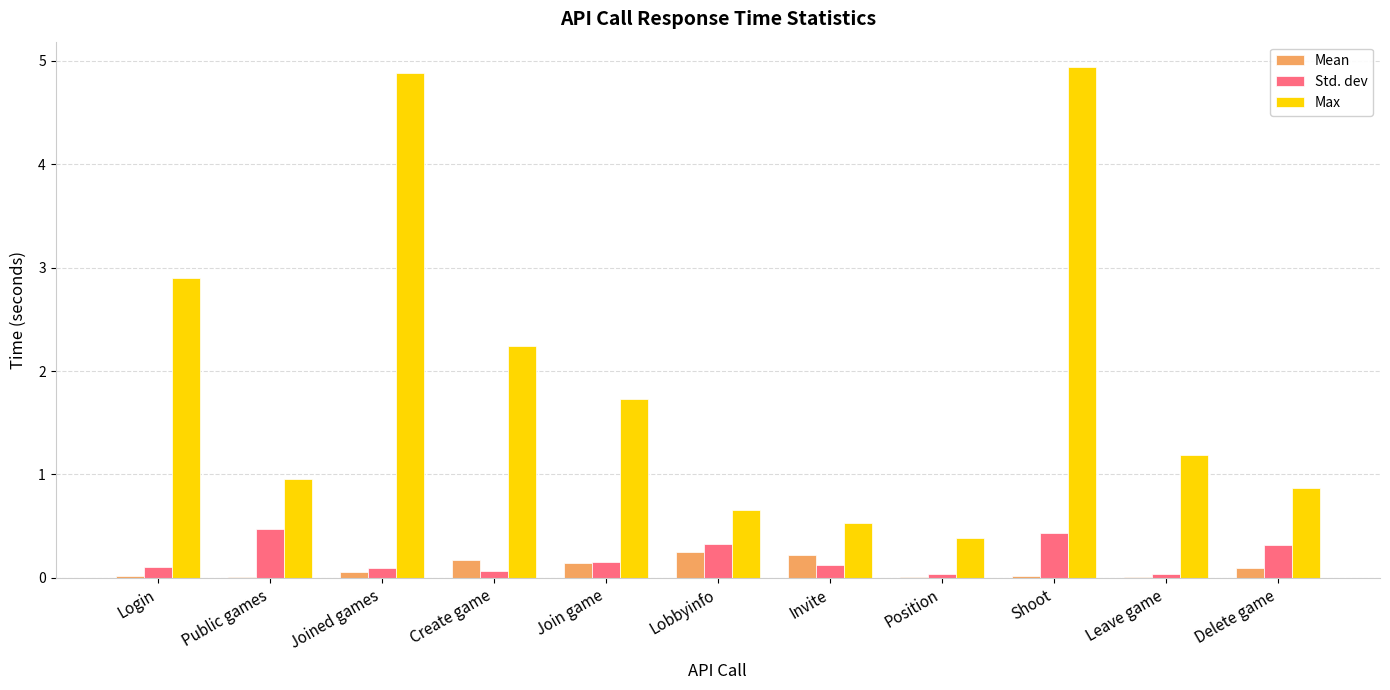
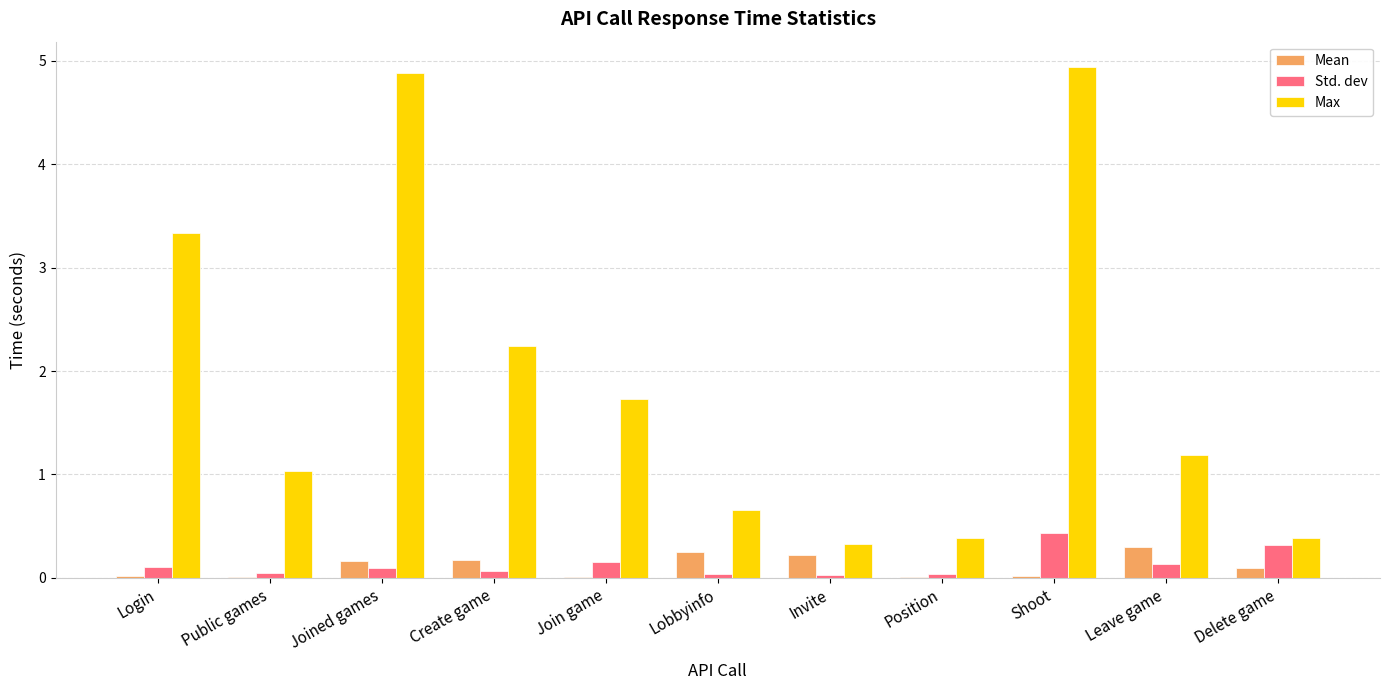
Max, Login: 2.90 -> 3.33
Std. dev, Public games: 0.47 -> 0.05
Max, Public games: 0.95 -> 1.03
Mean, Joined games: 0.06 -> 0.16
Mean, Join game: 0.14 -> 0.01
Std. dev, Lobbyinfo: 0.33 -> 0.04
Std. dev, Invite: 0.13 -> 0.03
Max, Invite: 0.53 -> 0.32
Mean, Leave game: 0.01 -> 0.30
Std. dev, Leave game: 0.04 -> 0.13
Max, Delete game: 0.87 -> 0.39
